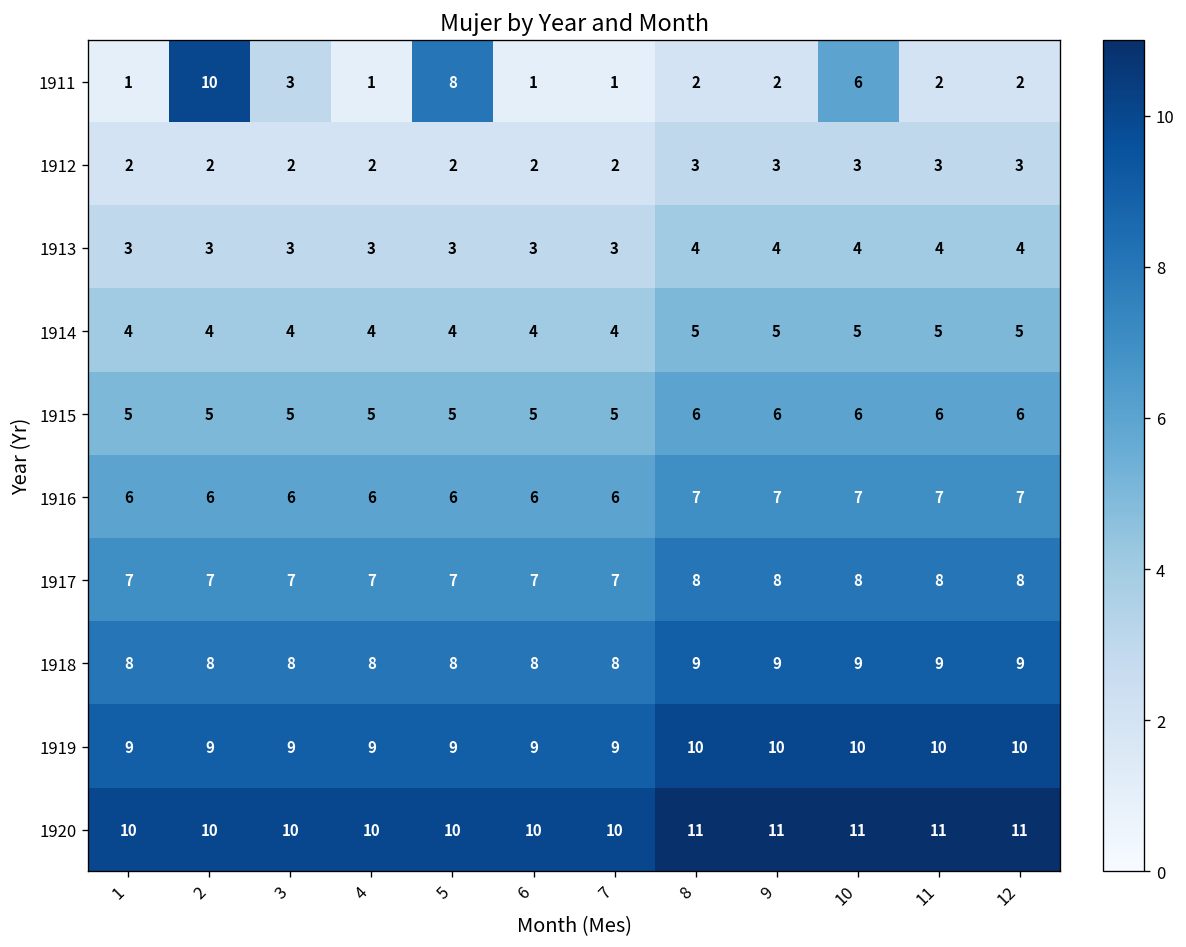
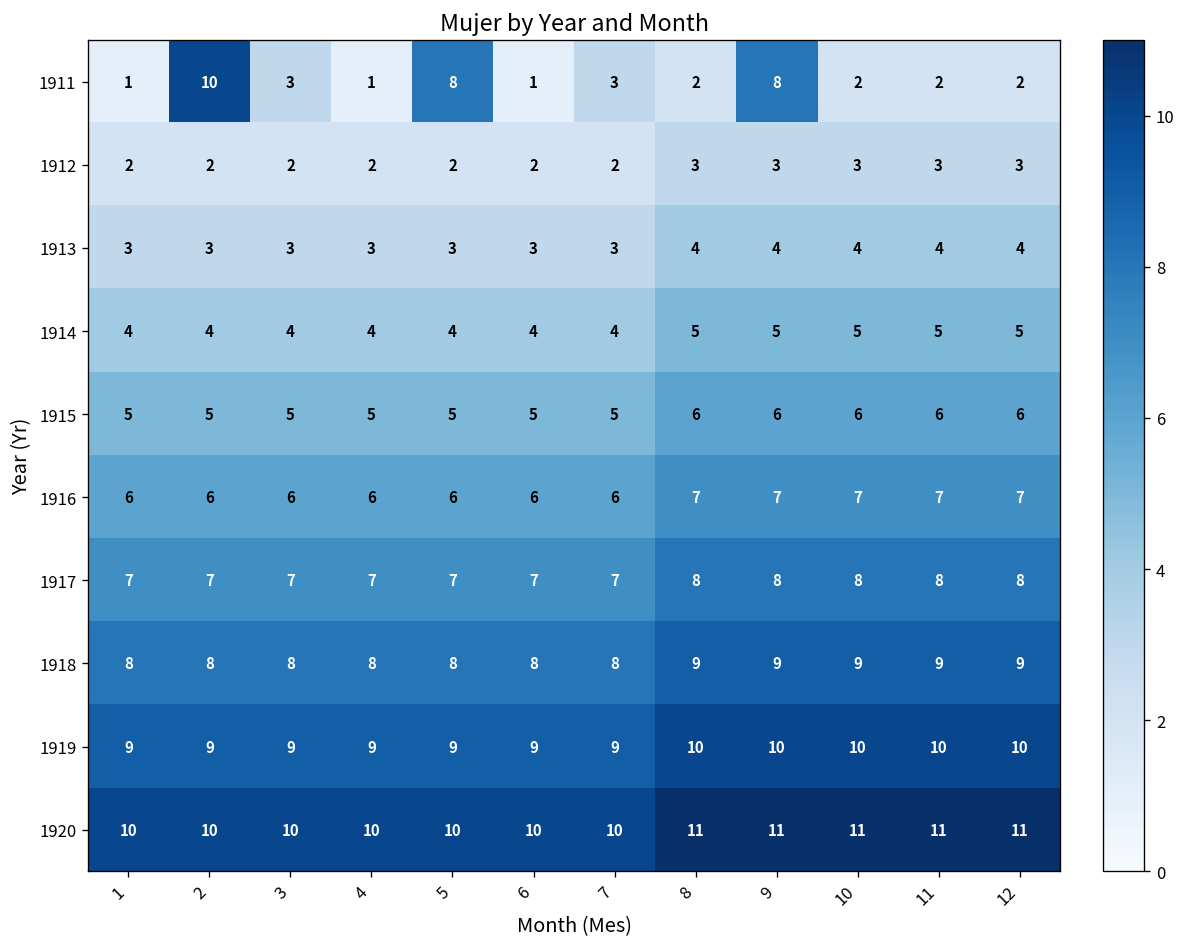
1911, 7: 1 -> 3
1911, 9: 2 -> 8
1911, 10: 6 -> 2
